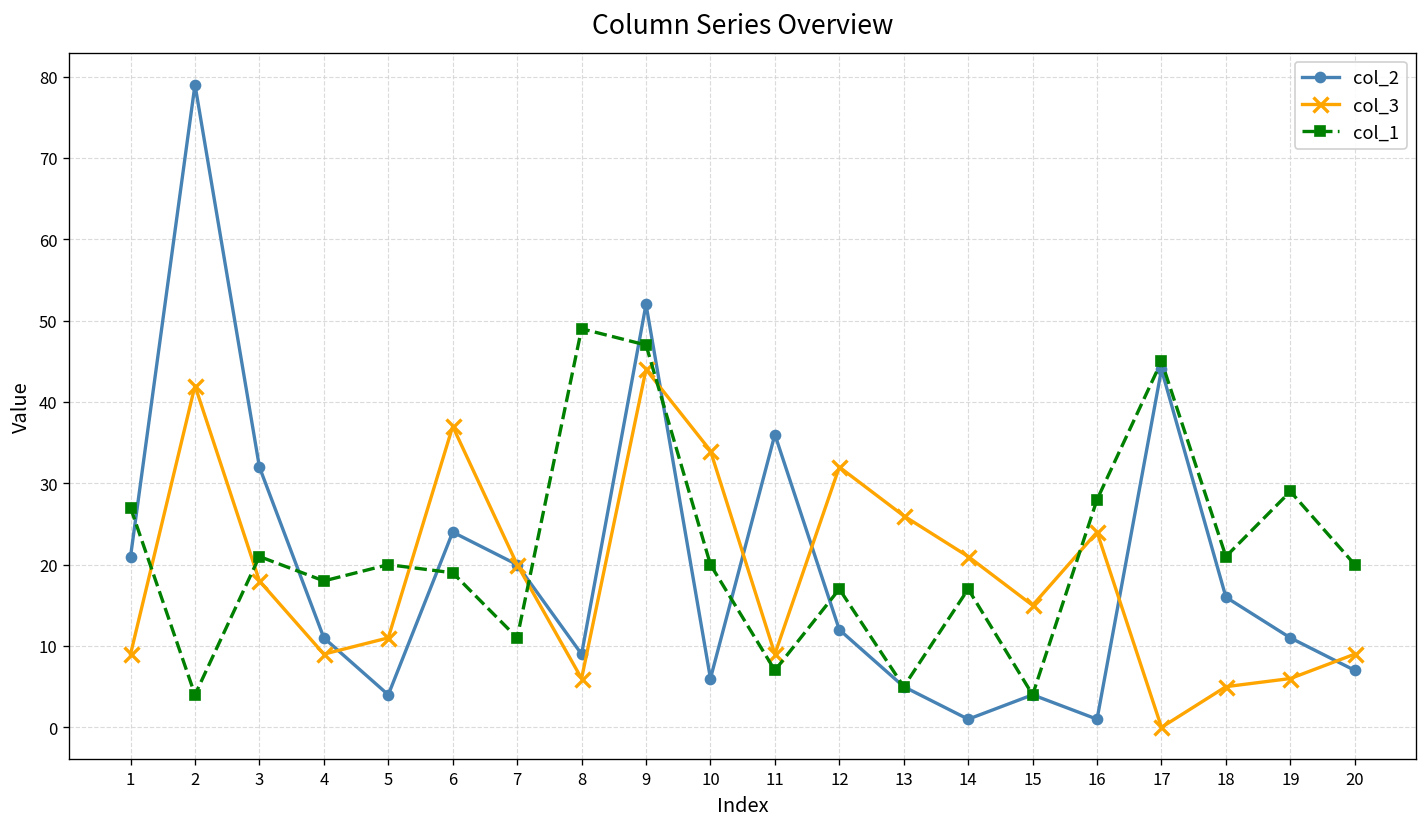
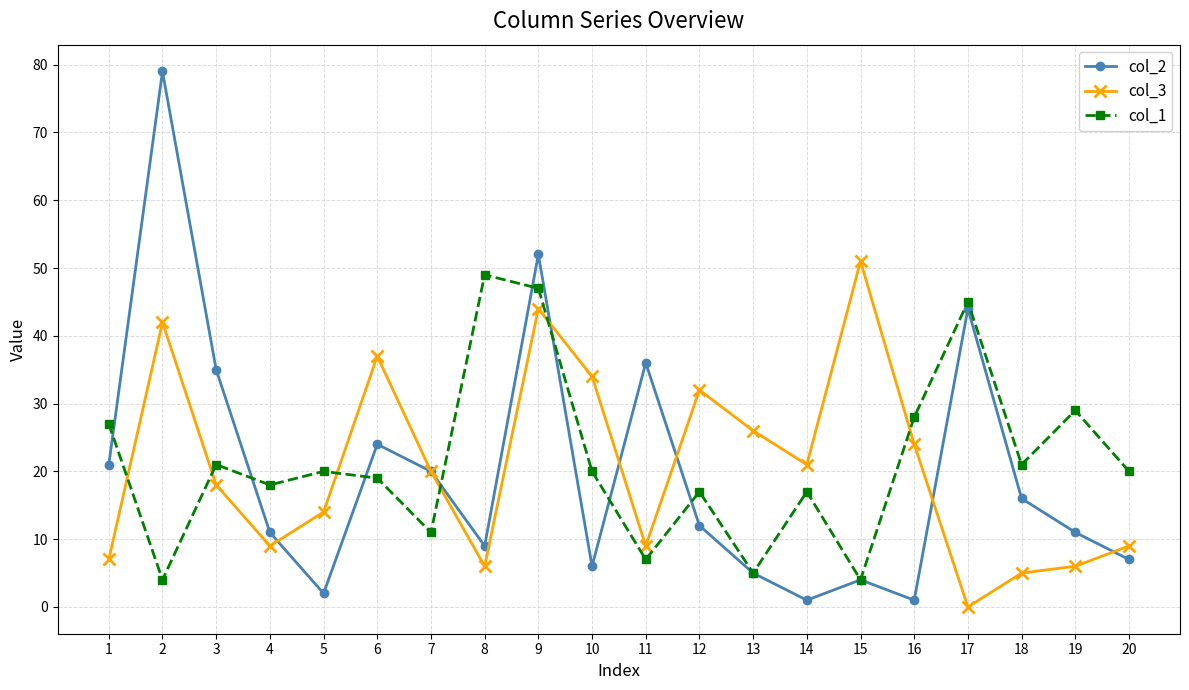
col_3, 1: 9 -> 7
col_2, 3: 32 -> 35
col_2, 5: 4 -> 2
col_3, 5: 11 -> 14
col_3, 15: 15 -> 51
